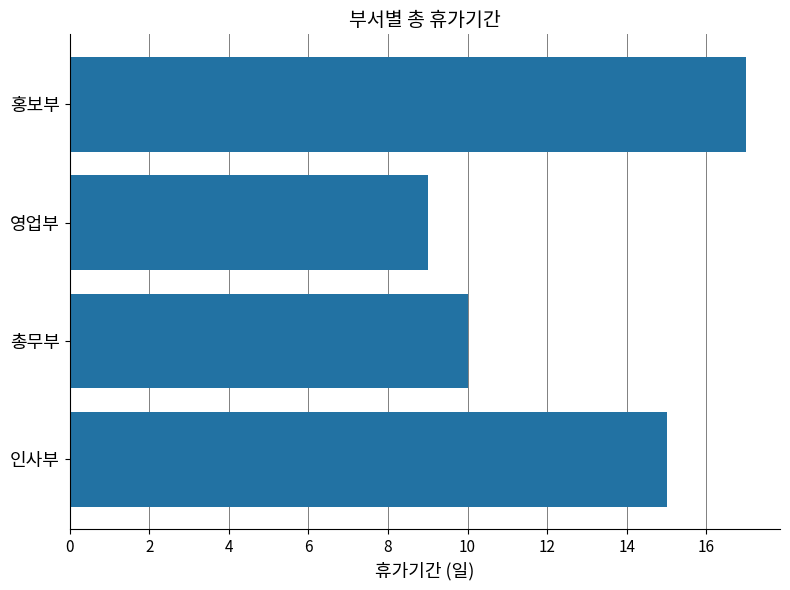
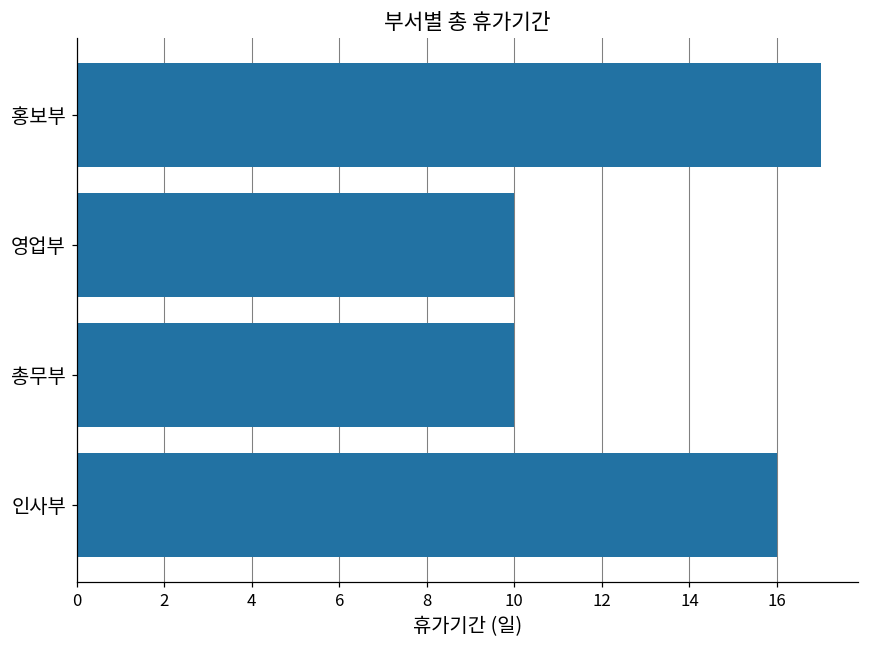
영업부: 9 -> 10
인사부: 15 -> 16
